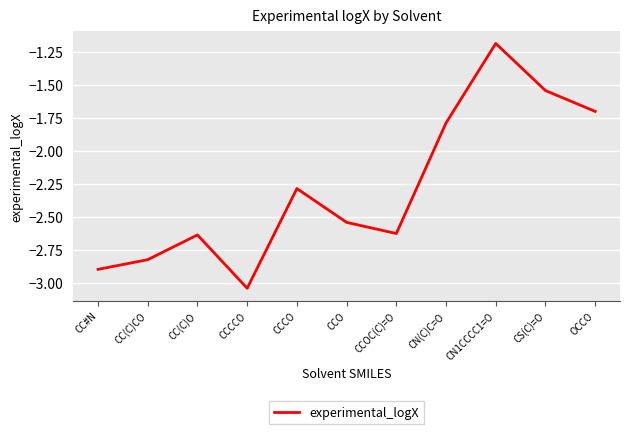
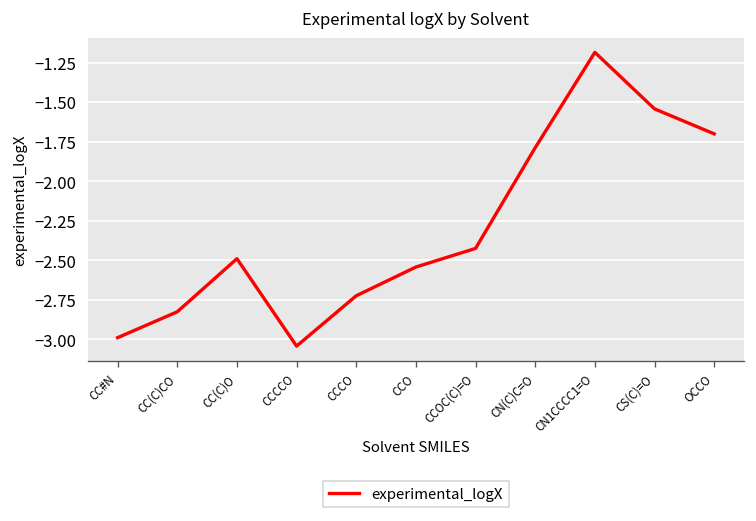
CC#N: -2.90 -> -2.99
CC(C)O: -2.64 -> -2.49
CCCO: -2.29 -> -2.72
CCOC(C)=O: -2.63 -> -2.42
